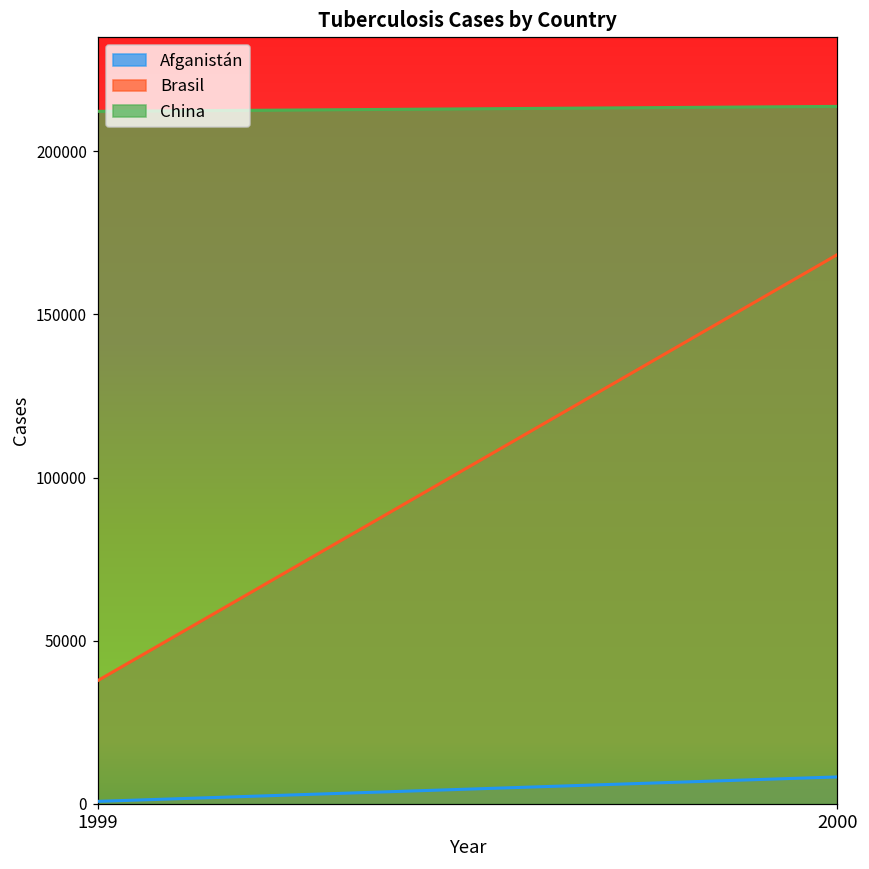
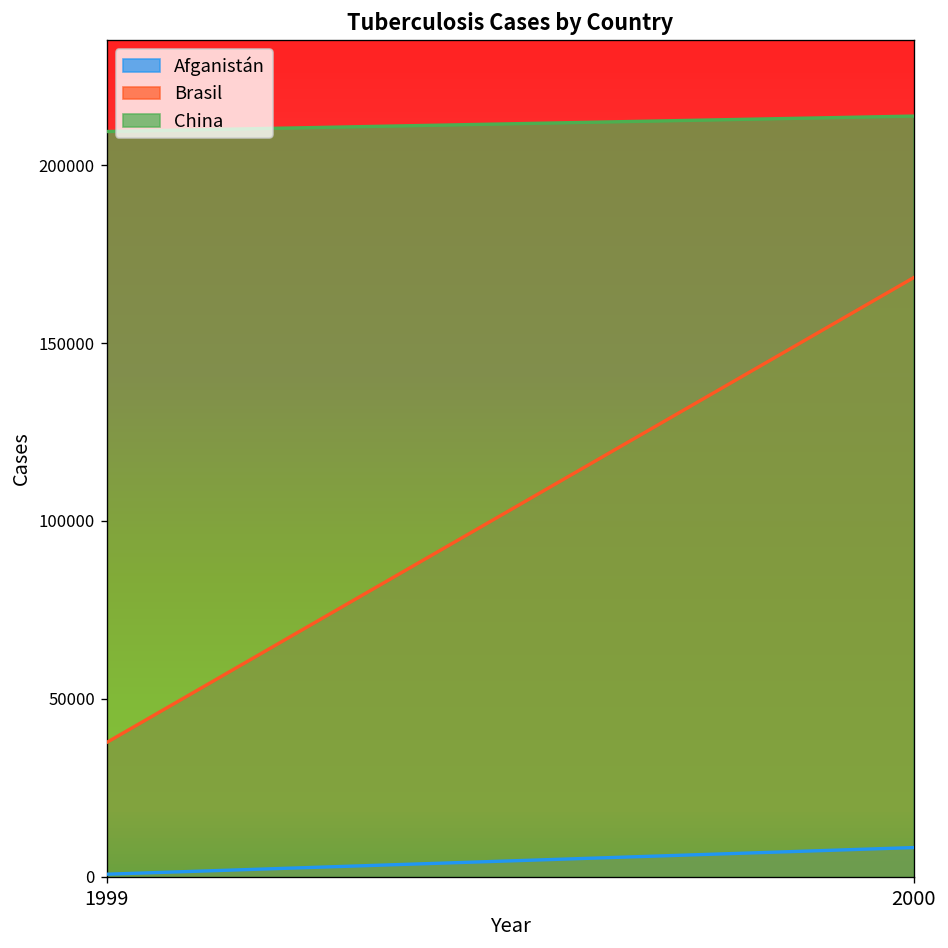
China, 1999: 212000 -> 209000
